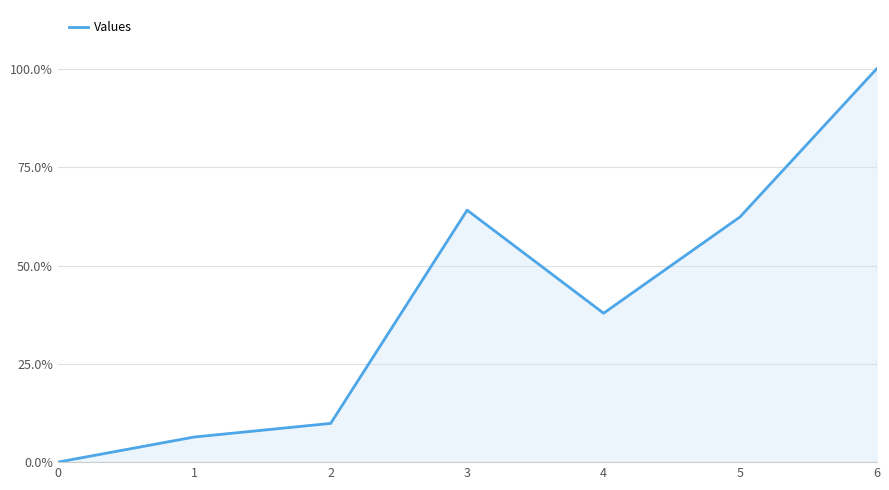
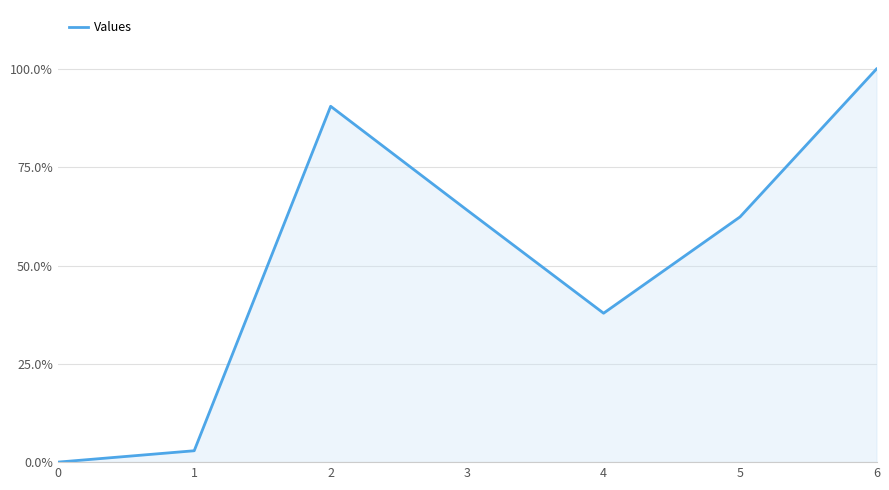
1: 6% -> 3%
2: 10% -> 91%
